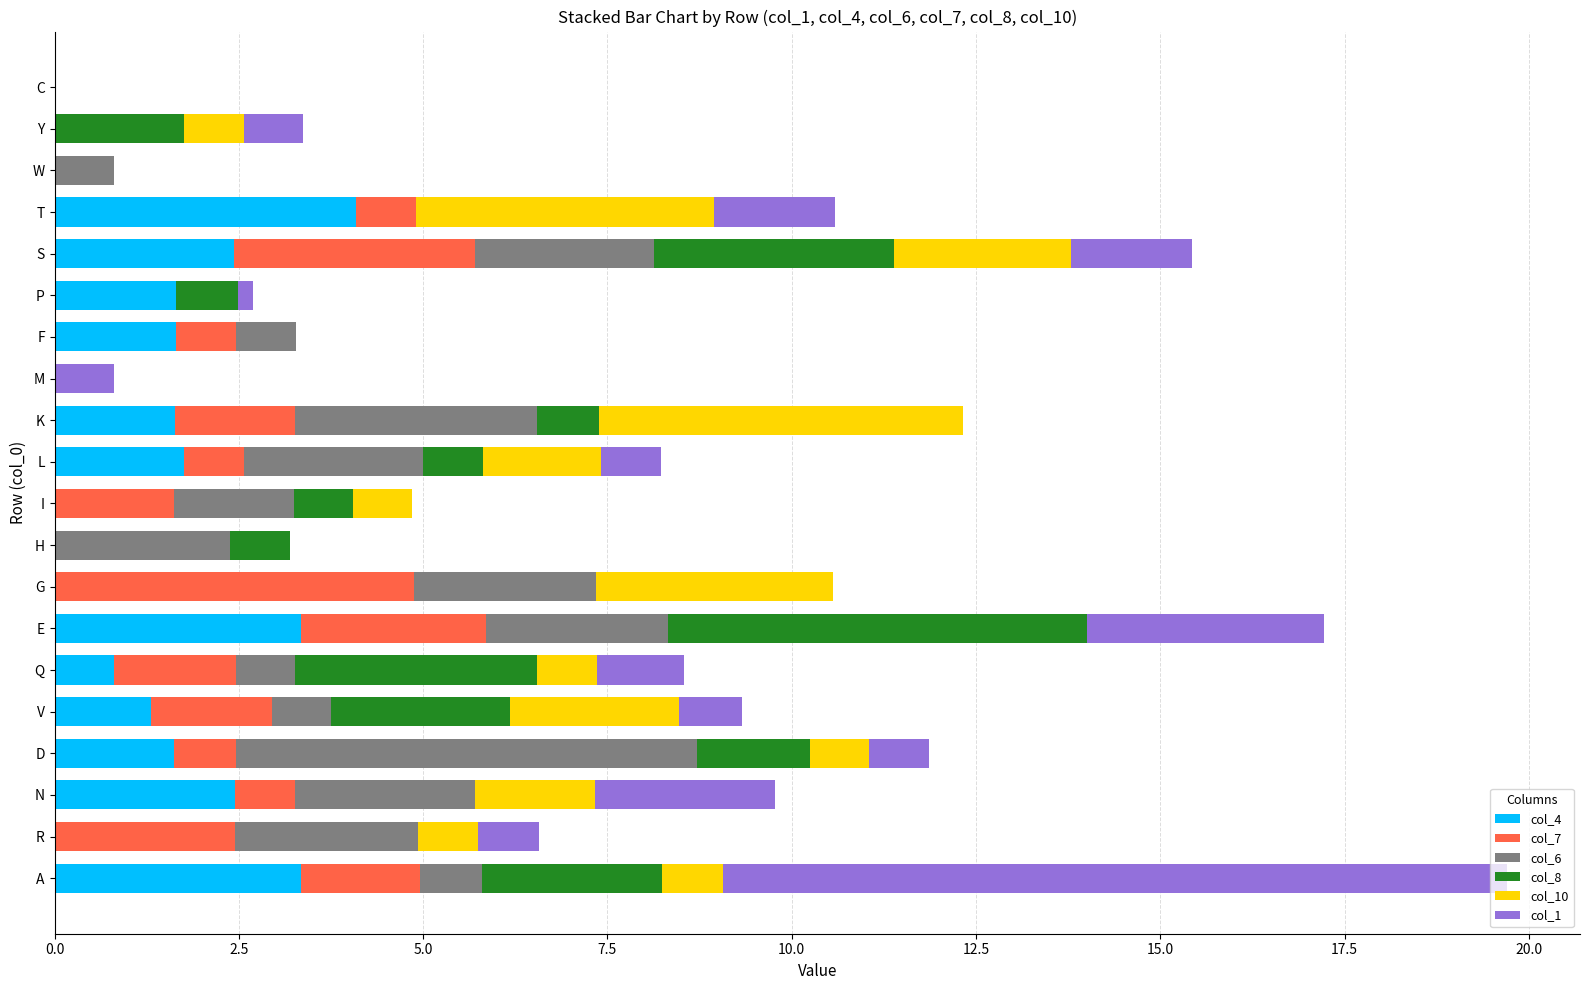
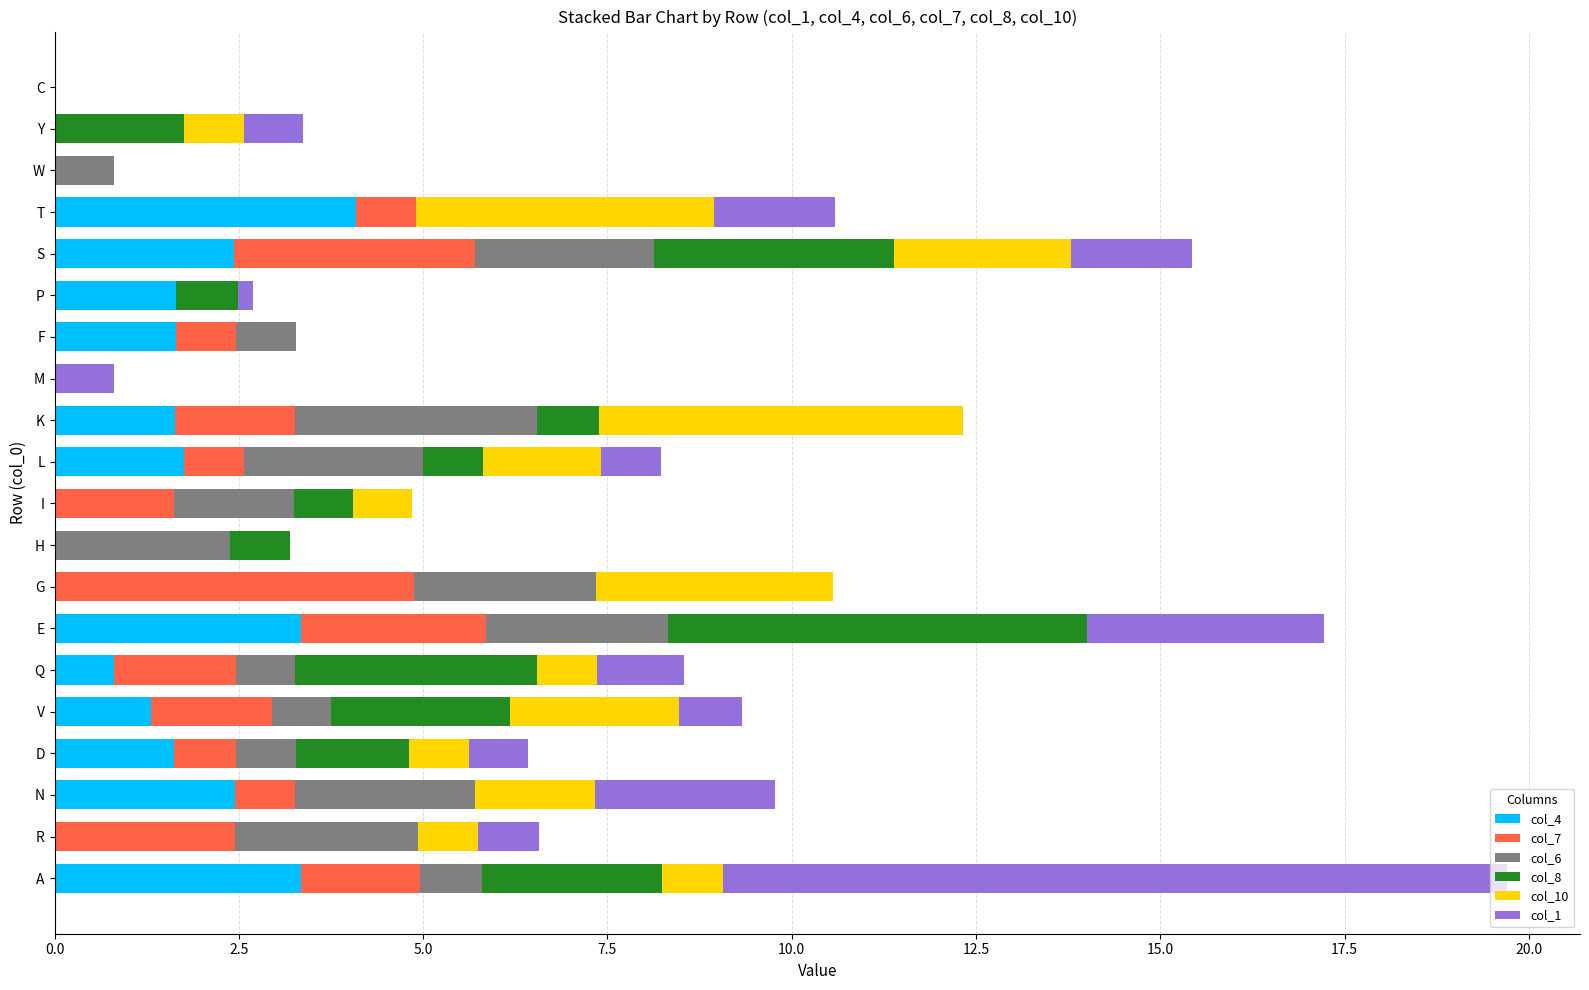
col_6, D: 6.3 -> 0.8
